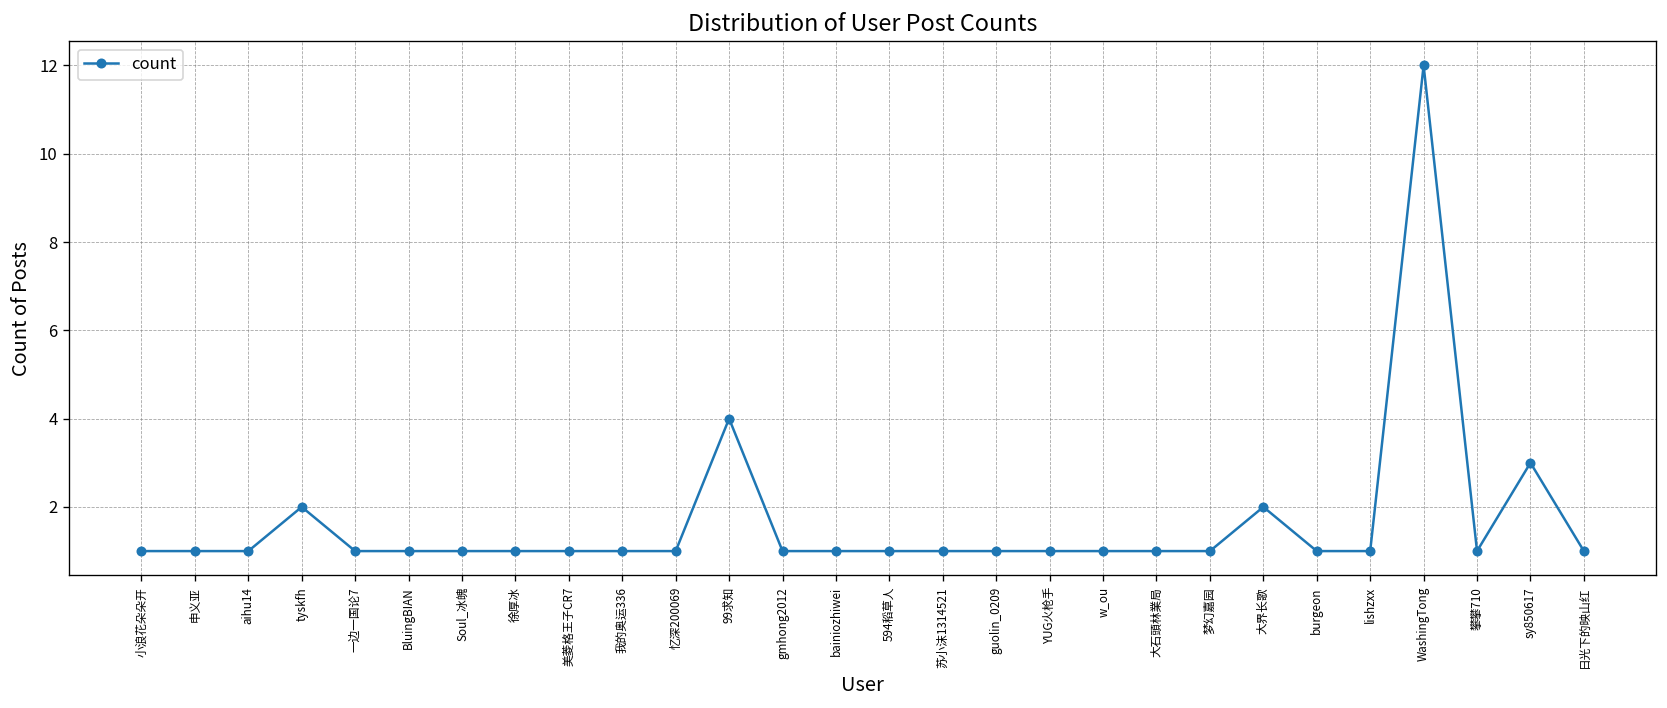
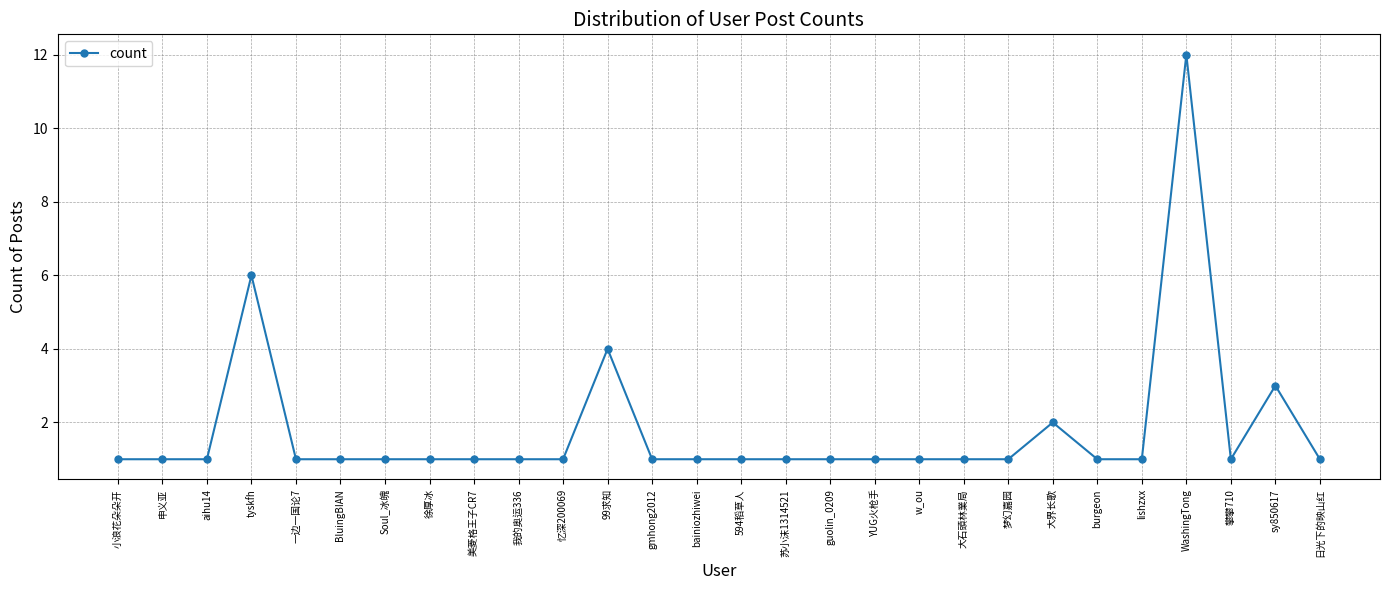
tyskfh: 2 -> 6
